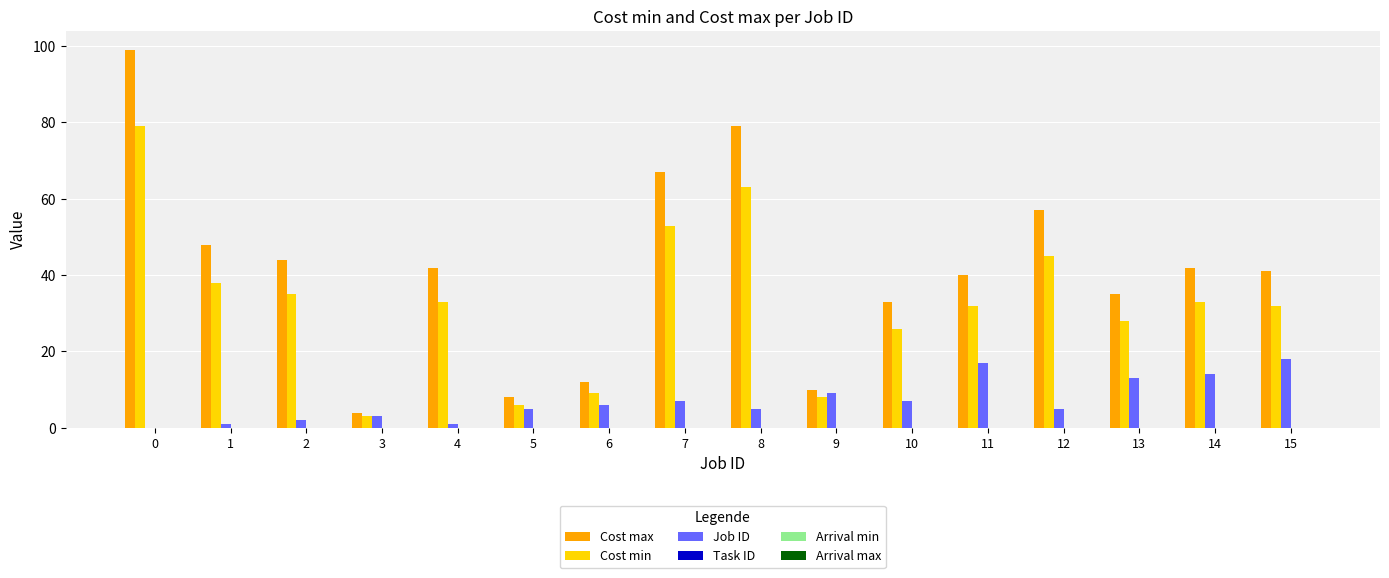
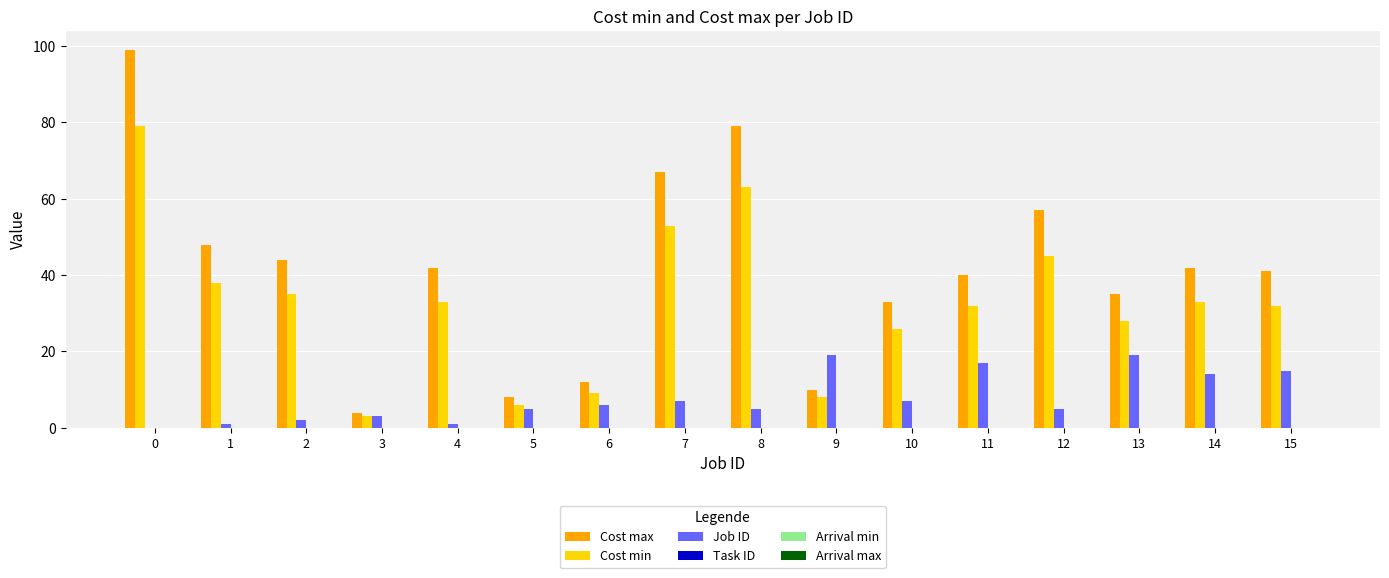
Job ID, 9: 9 -> 19
Job ID, 13: 13 -> 19
Job ID, 15: 18 -> 15
